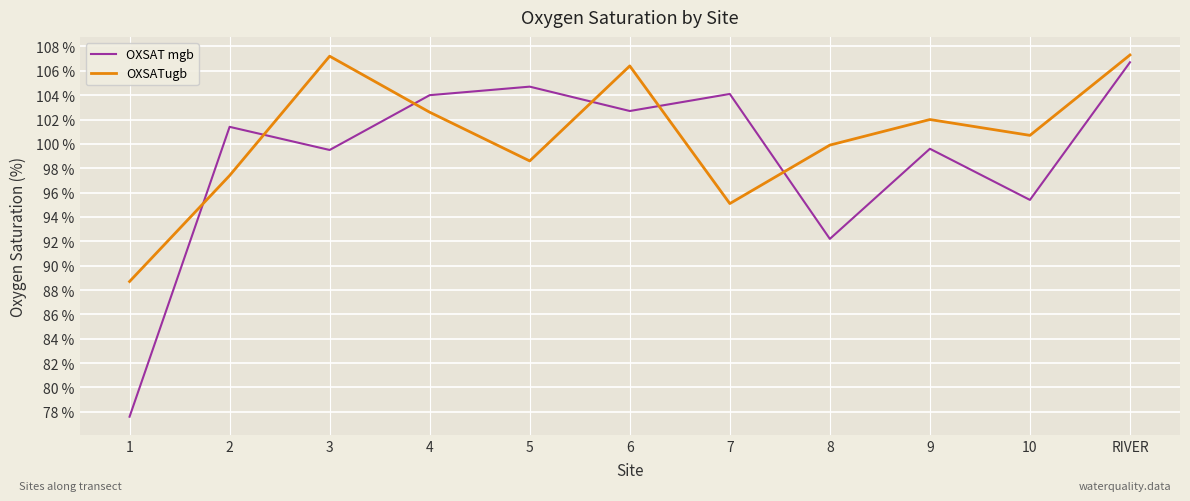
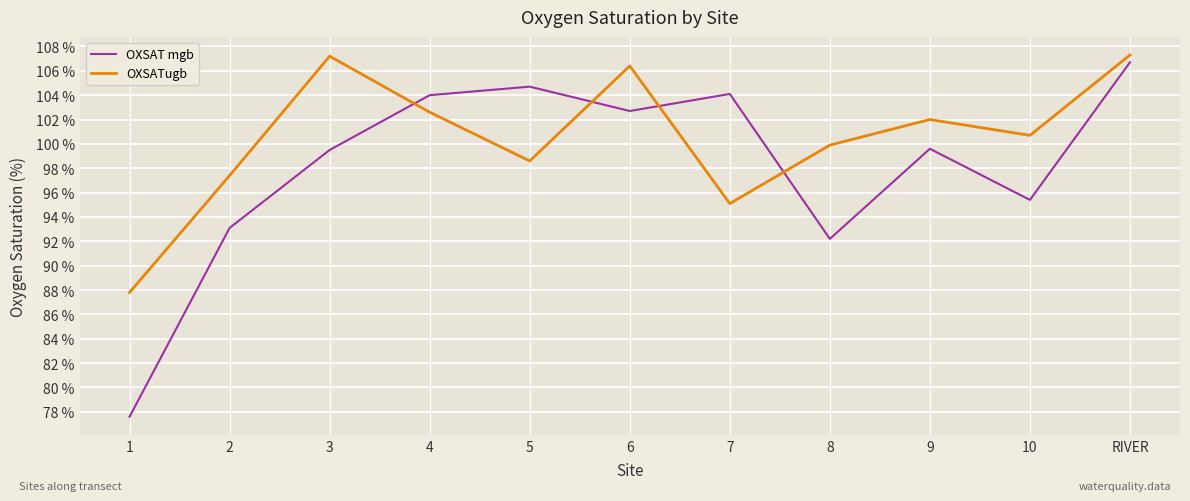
OXSATugb, 1: 88.7 % -> 87.8 %
OXSAT mgb, 2: 101.4 % -> 93.1 %
